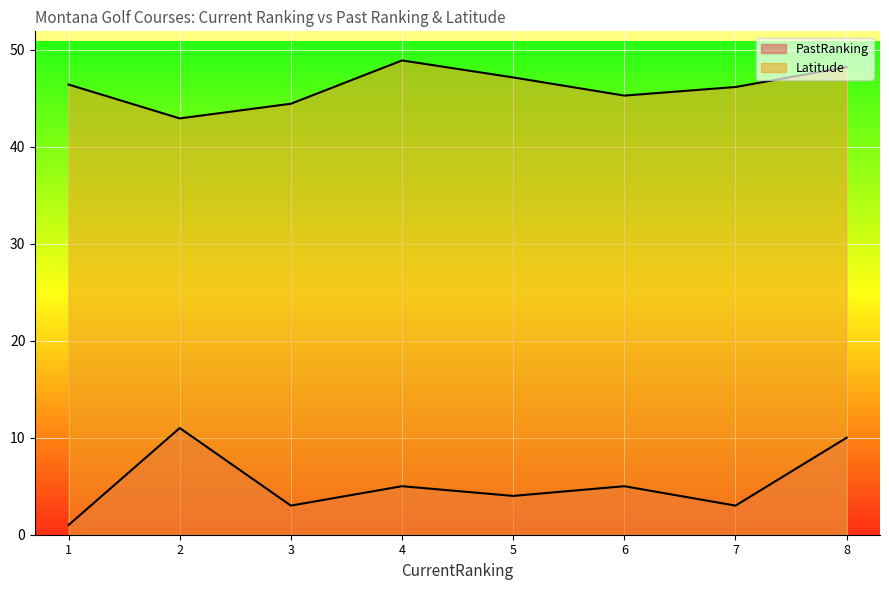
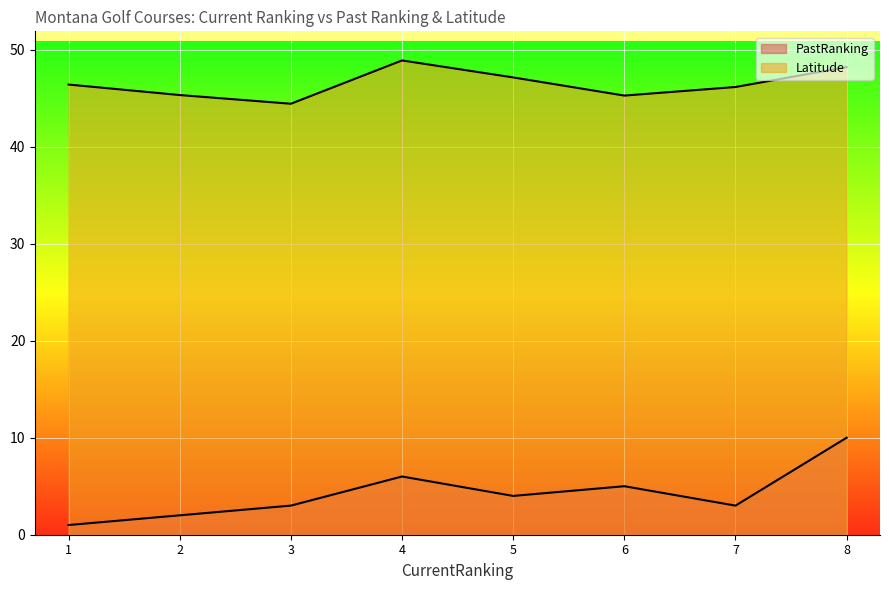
PastRanking, 2: 11 -> 2
Latitude, 2: 43 -> 45
PastRanking, 4: 5 -> 6
